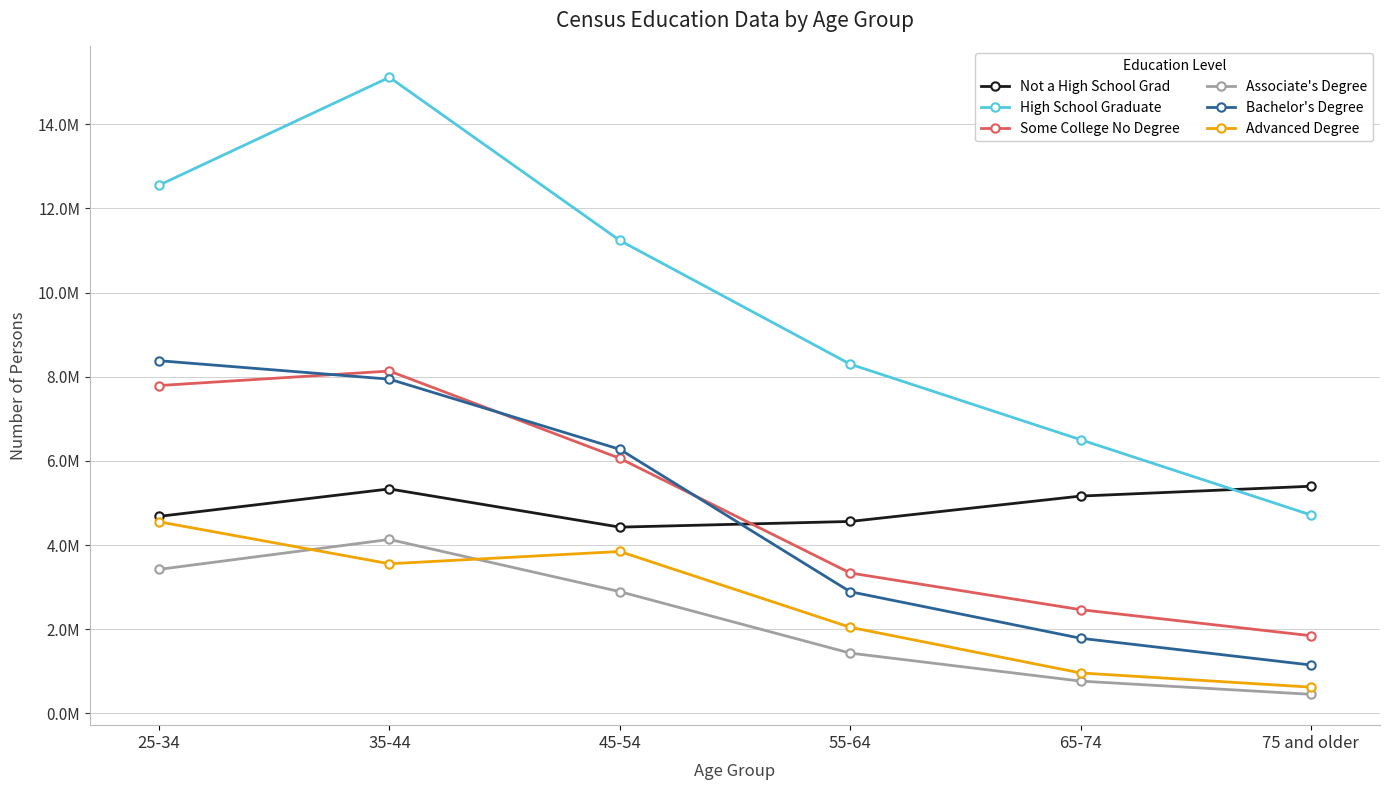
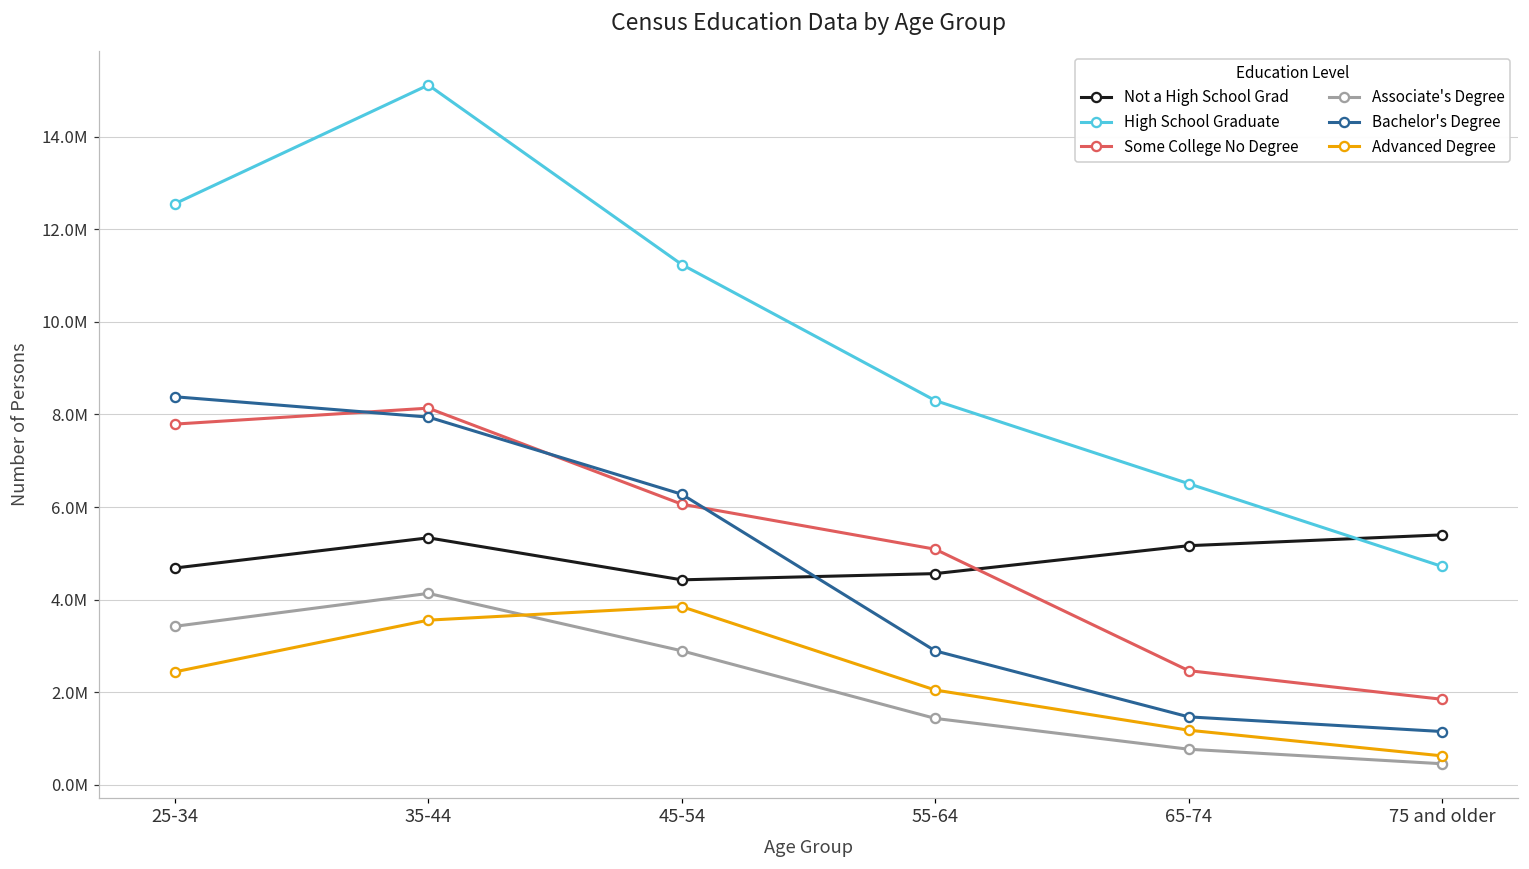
Advanced Degree, 25-34: 4600000 -> 2400000
Some College No Degree, 55-64: 3300000 -> 5100000
Bachelor's Degree, 65-74: 1800000 -> 1500000
Advanced Degree, 65-74: 1000000 -> 1200000
